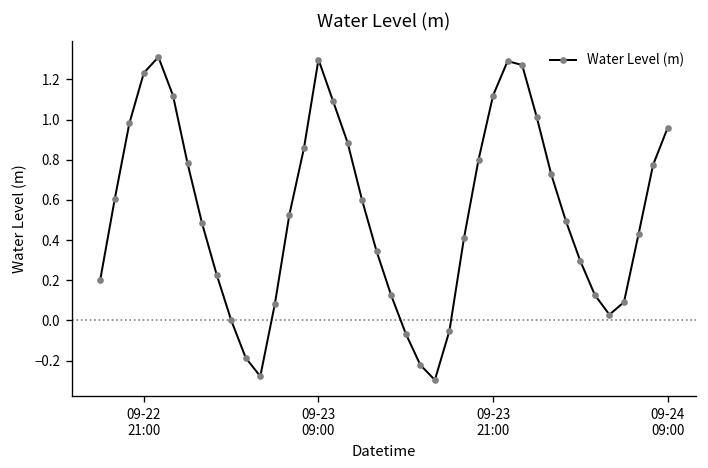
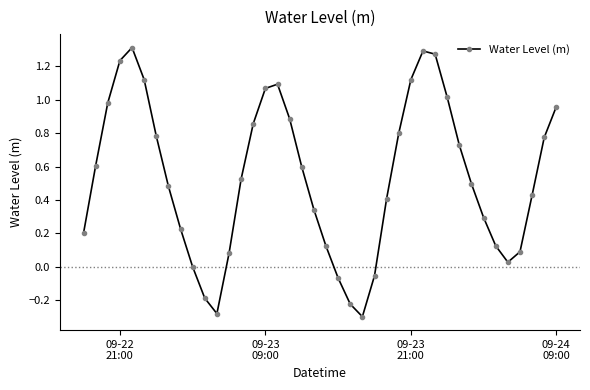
09-23 09:00: 1.30 -> 1.07
